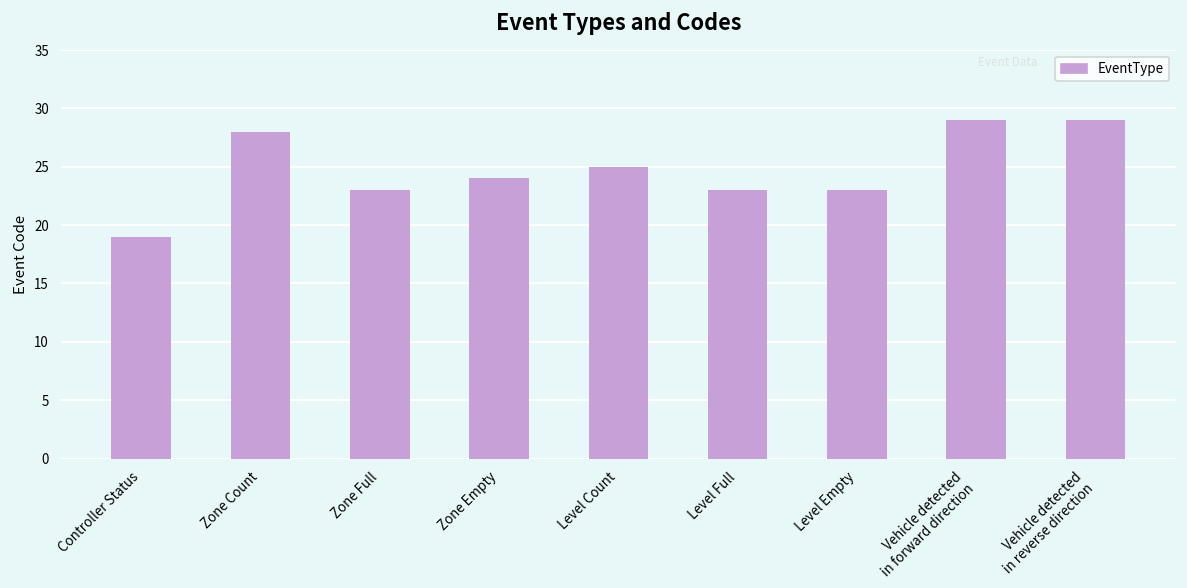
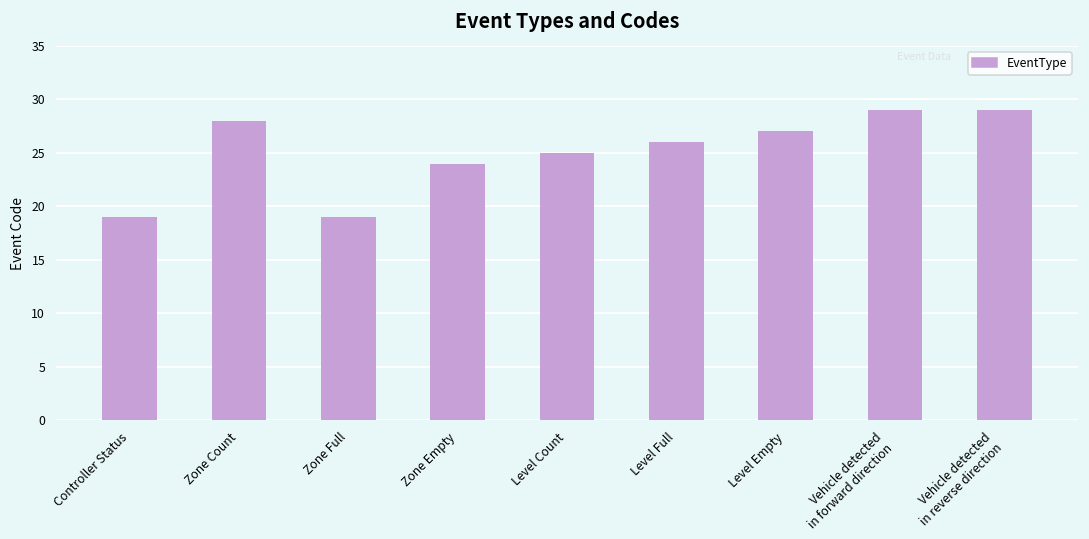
Zone Full: 23 -> 19
Level Full: 23 -> 26
Level Empty: 23 -> 27
